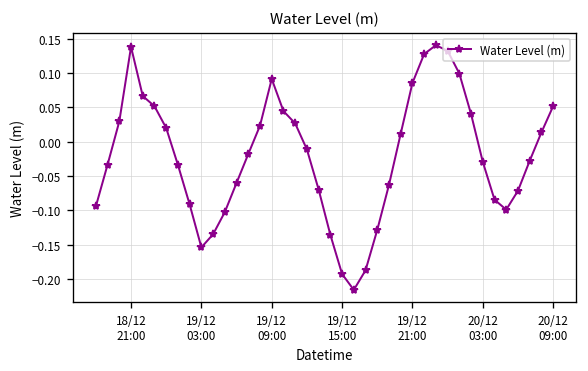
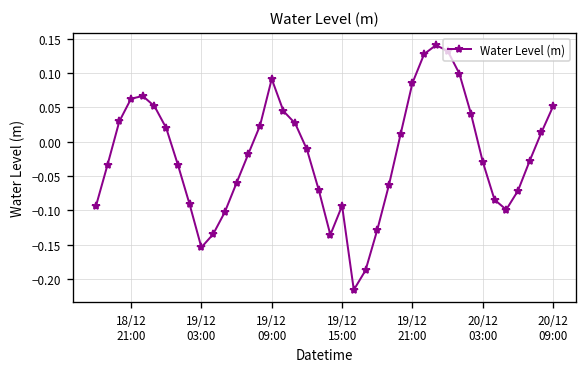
18/12 21:00: 0.14 -> 0.06
19/12 15:00: -0.19 -> -0.09
